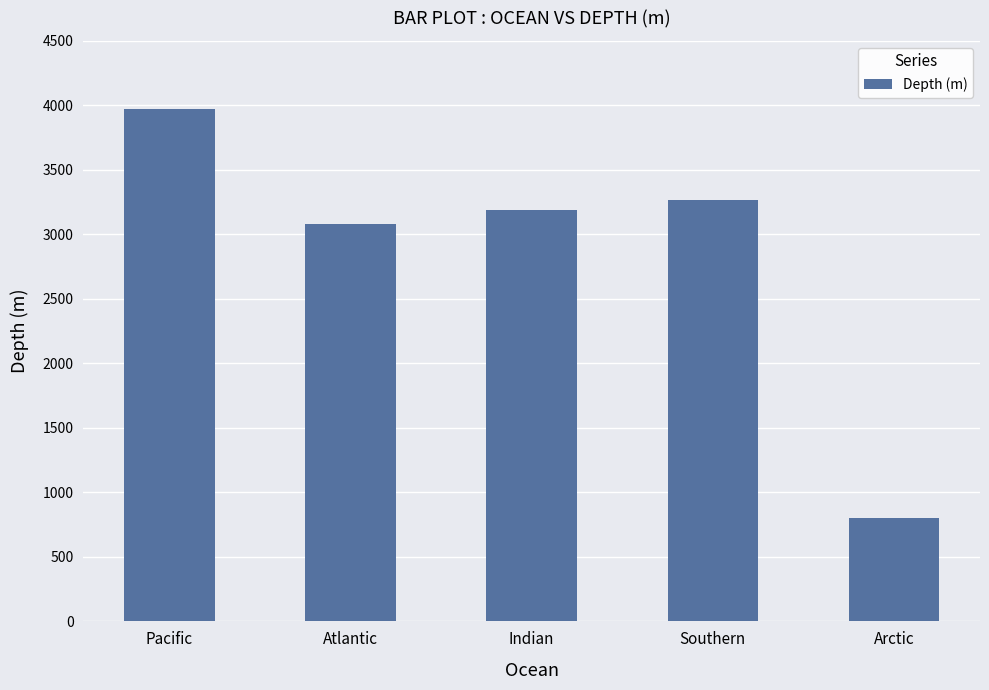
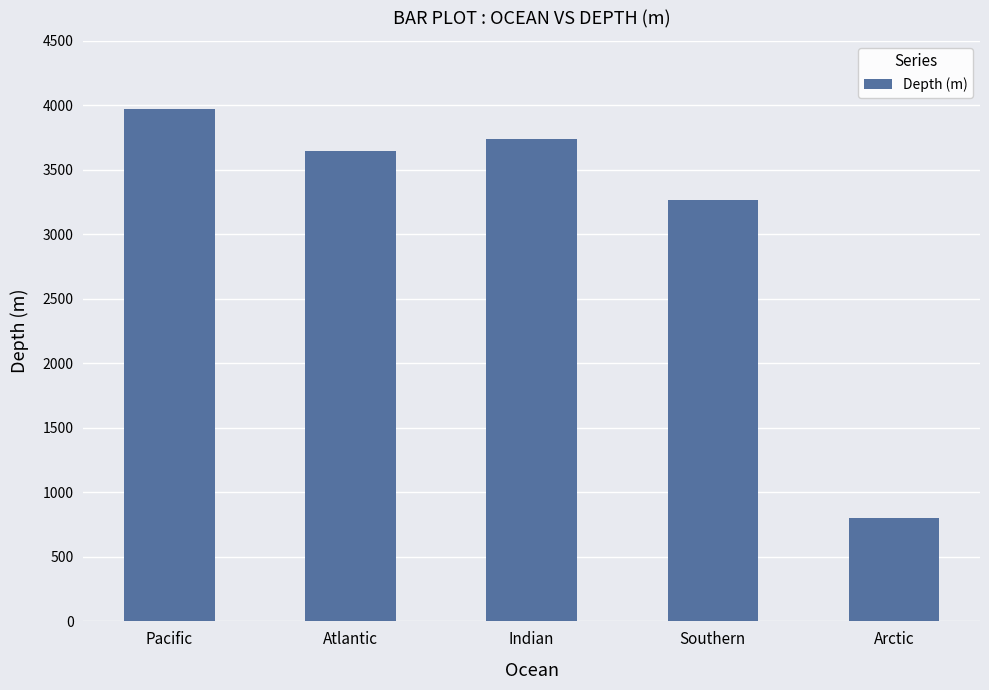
Atlantic: 3080 -> 3650
Indian: 3190 -> 3740
